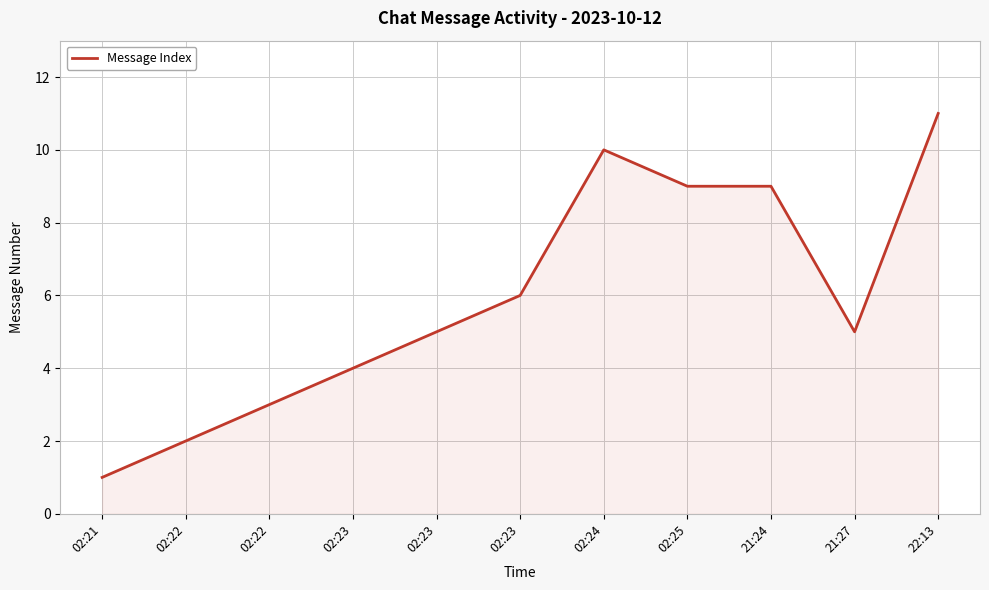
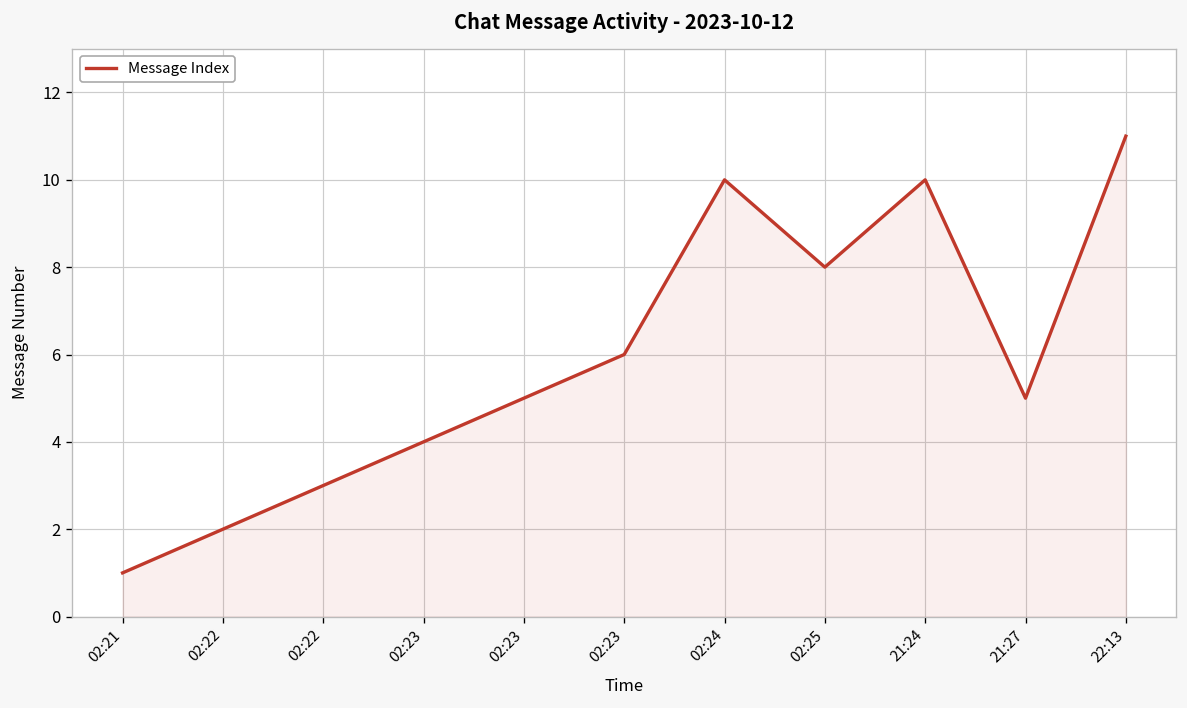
02:25: 9 -> 8
21:24: 9 -> 10
